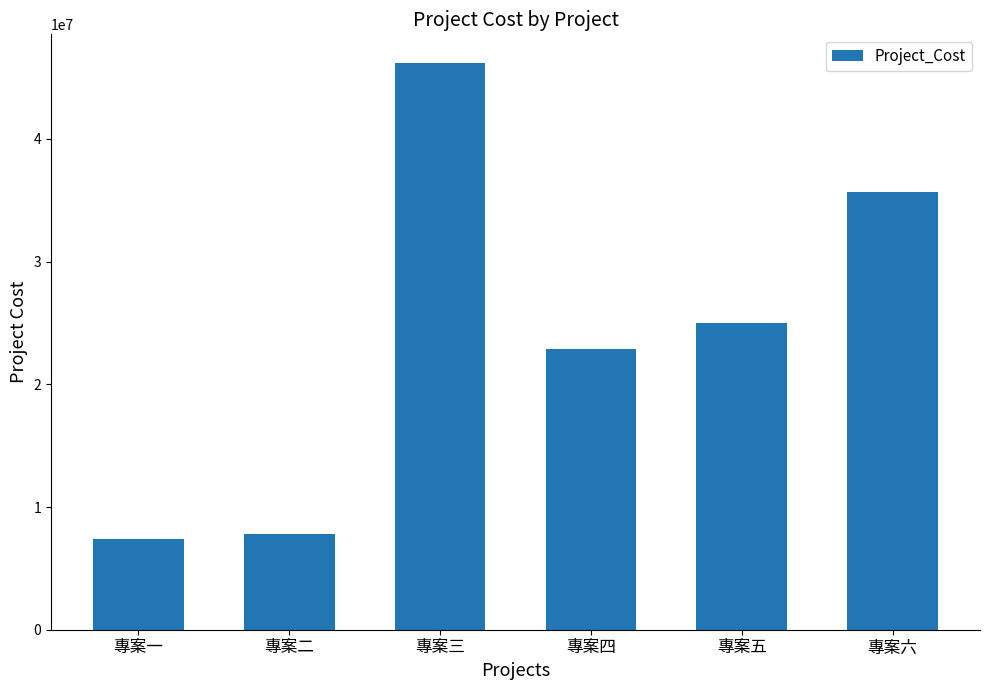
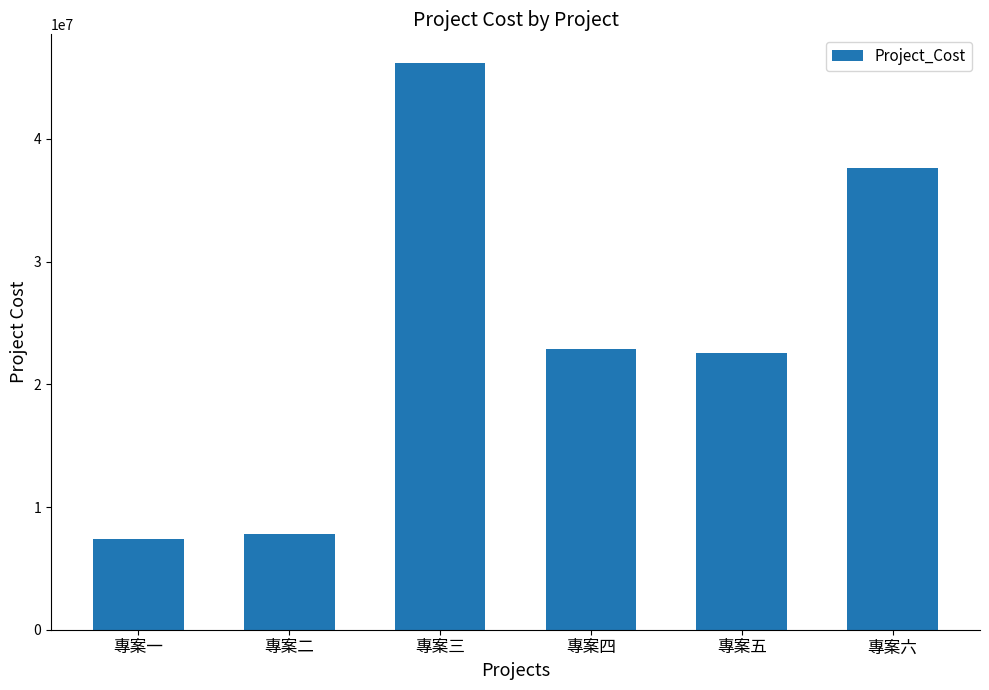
專案五: 25000000 -> 22600000
專案六: 35600000 -> 37700000
